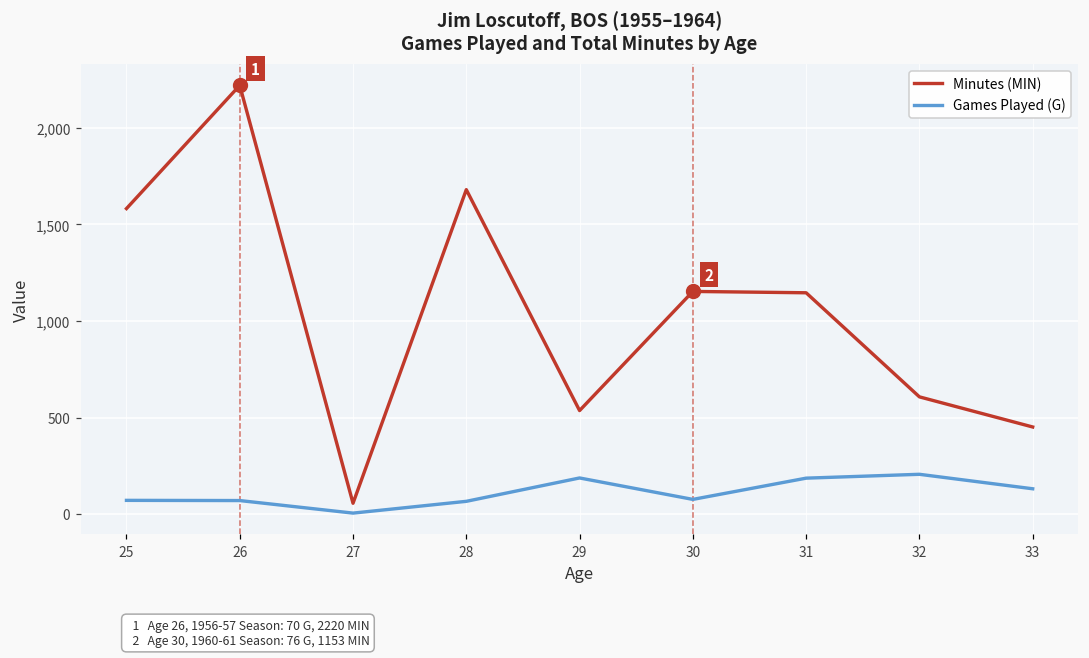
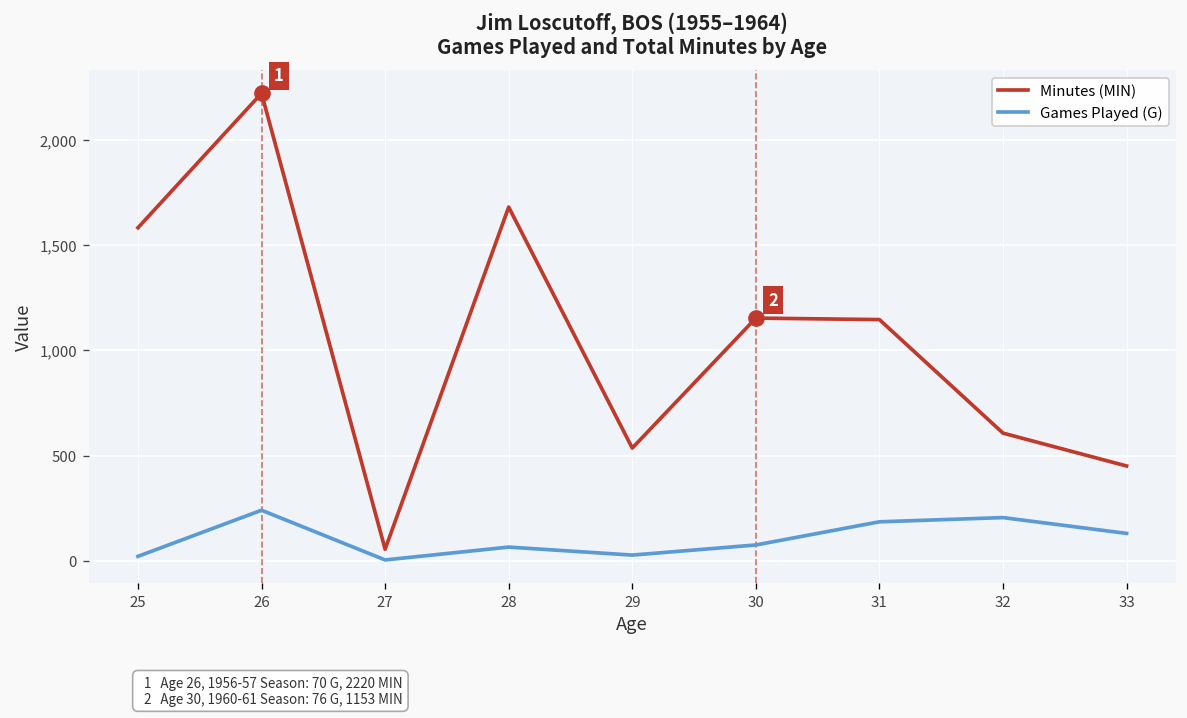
Games Played (G), 25: 70 -> 20
Games Played (G), 26: 70 -> 240
Games Played (G), 29: 190 -> 30
